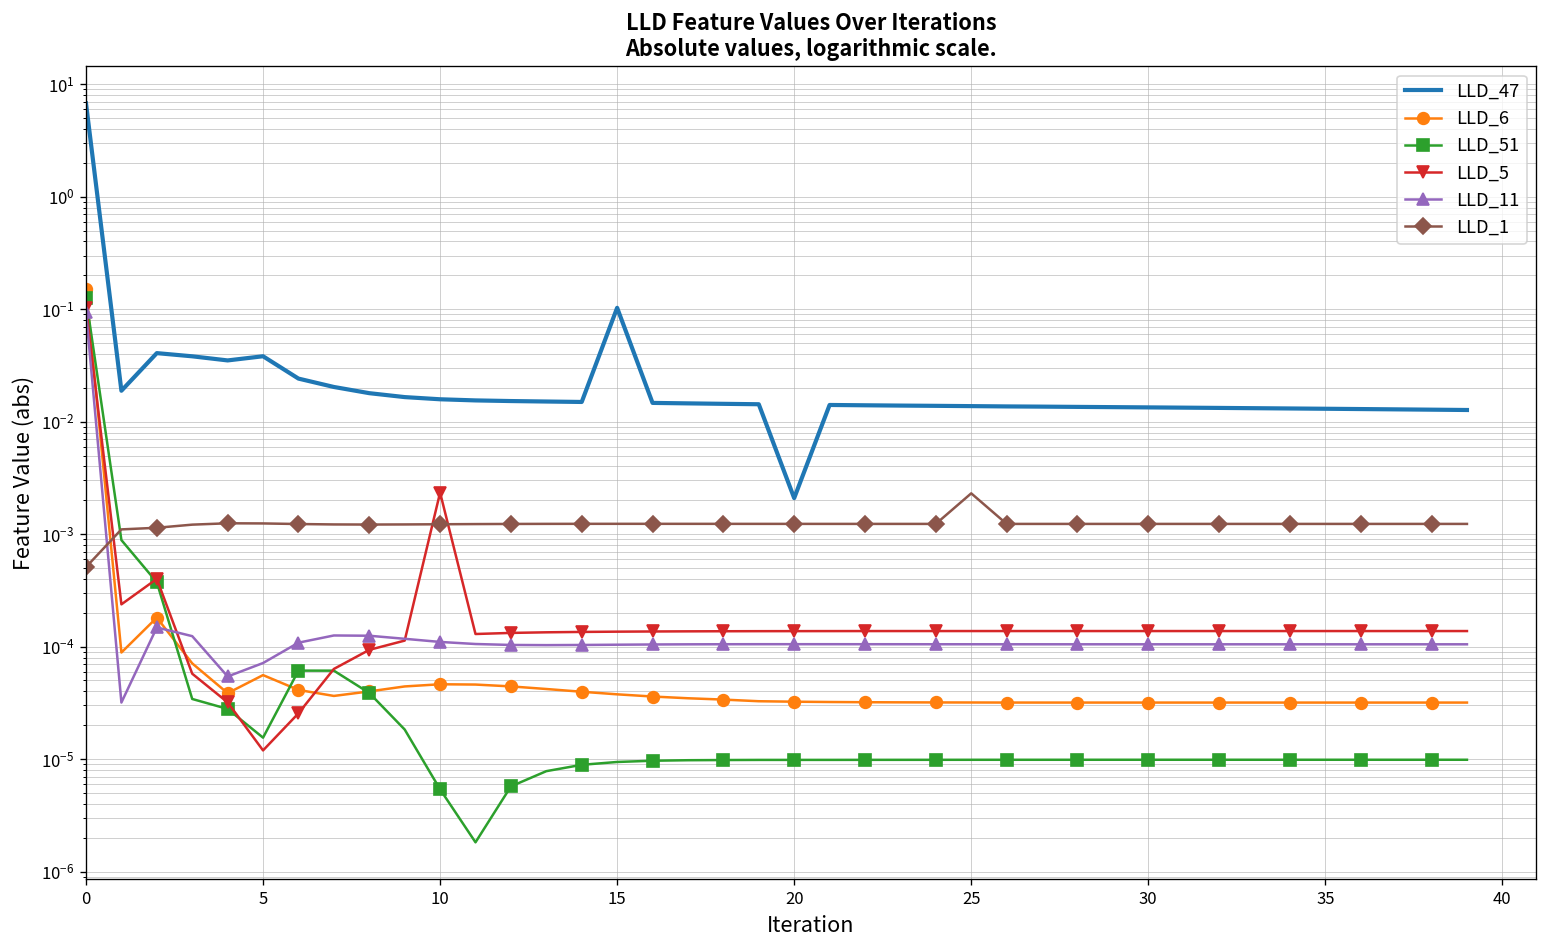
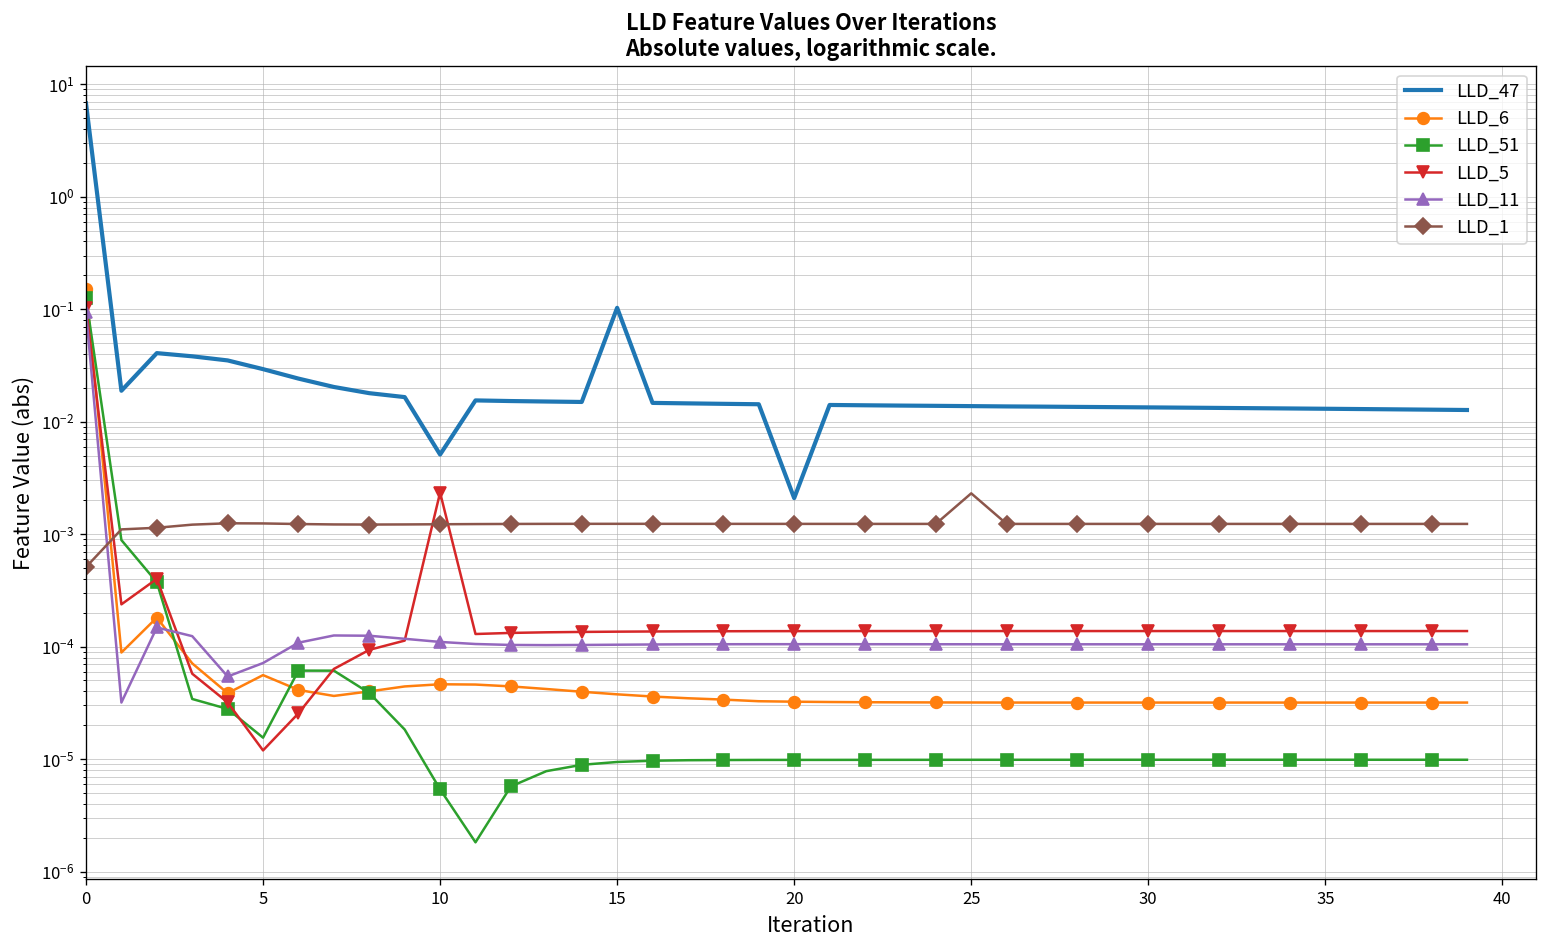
LLD_47, 5: 0.038 -> 0.029
LLD_47, 10: 0.016 -> 0.005
